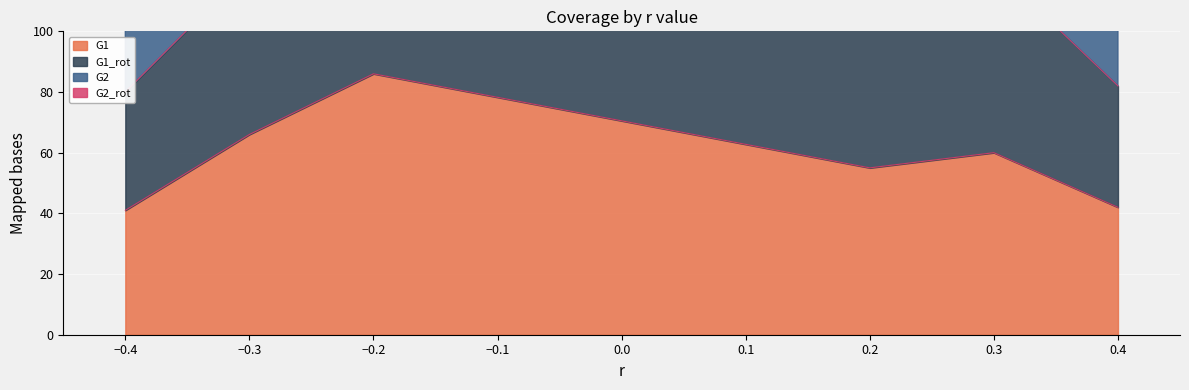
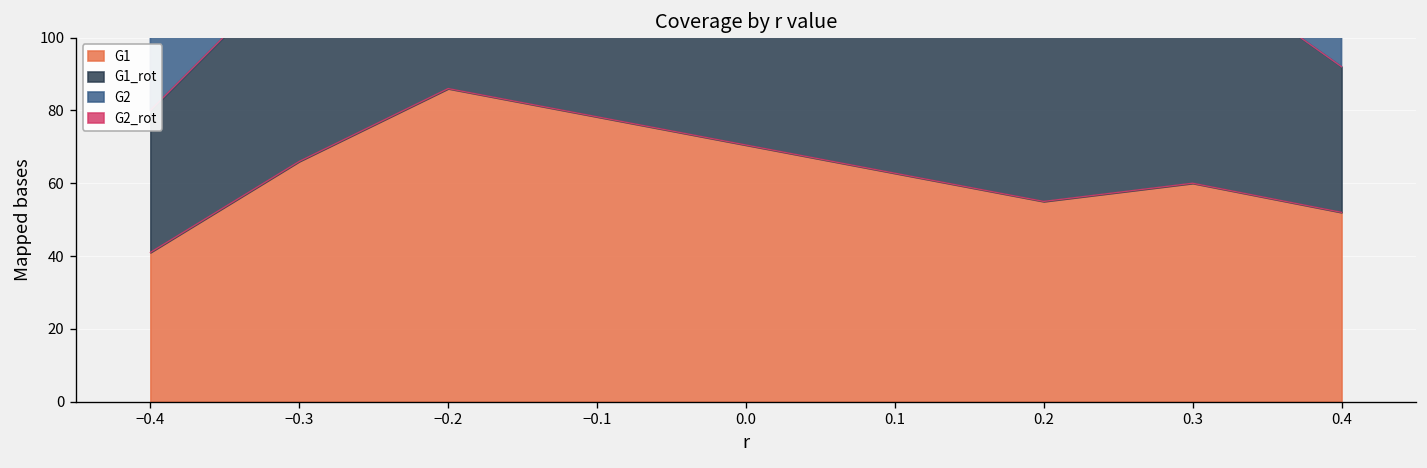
G1, 0.4: 42 -> 52
